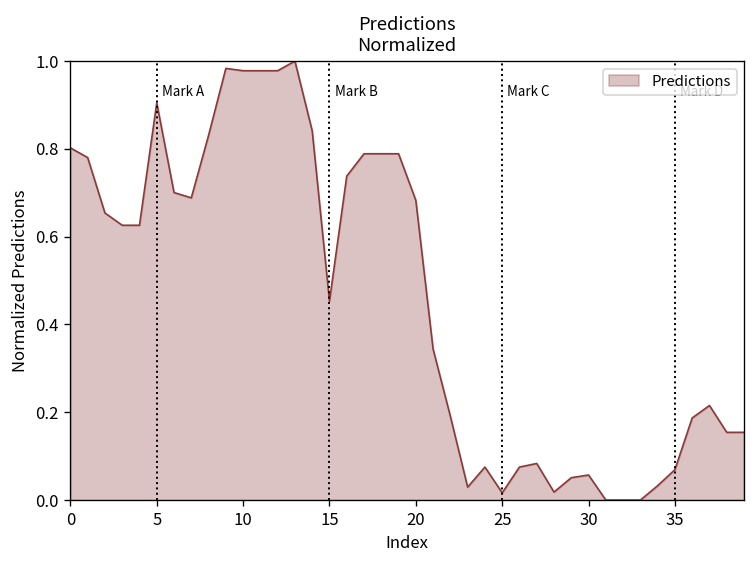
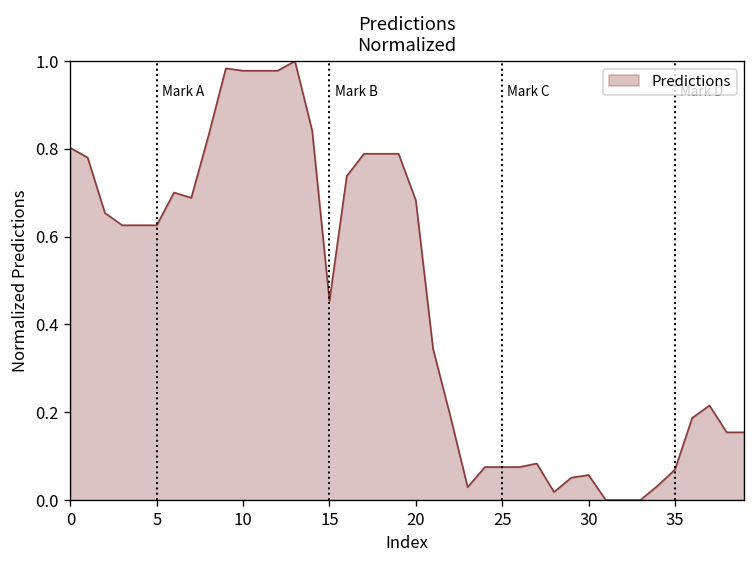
5: 0.90 -> 0.63
25: 0.02 -> 0.08
